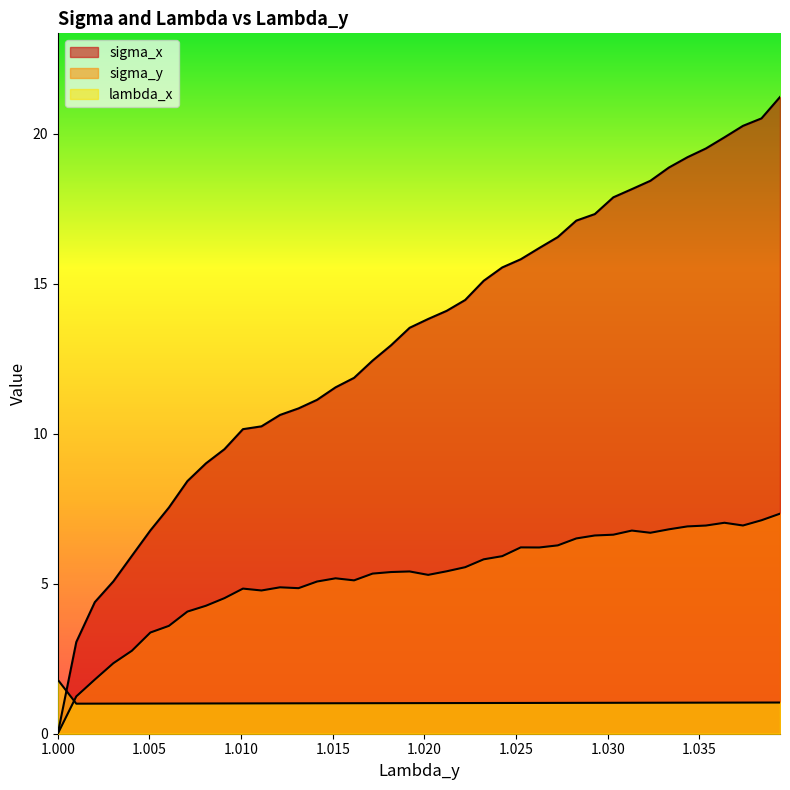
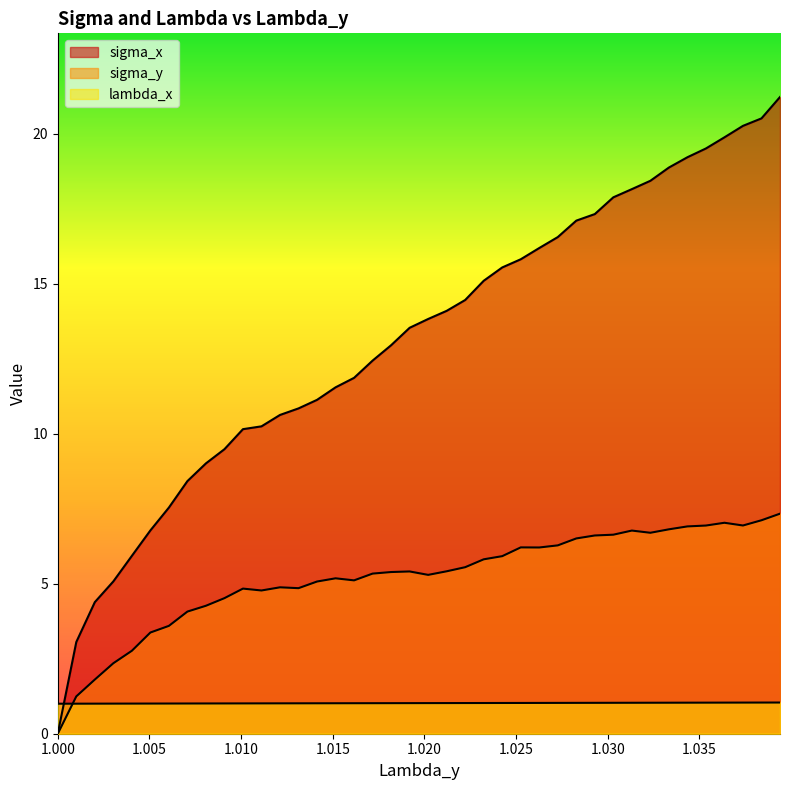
lambda_x, 1.000: 1.8 -> 1.0
